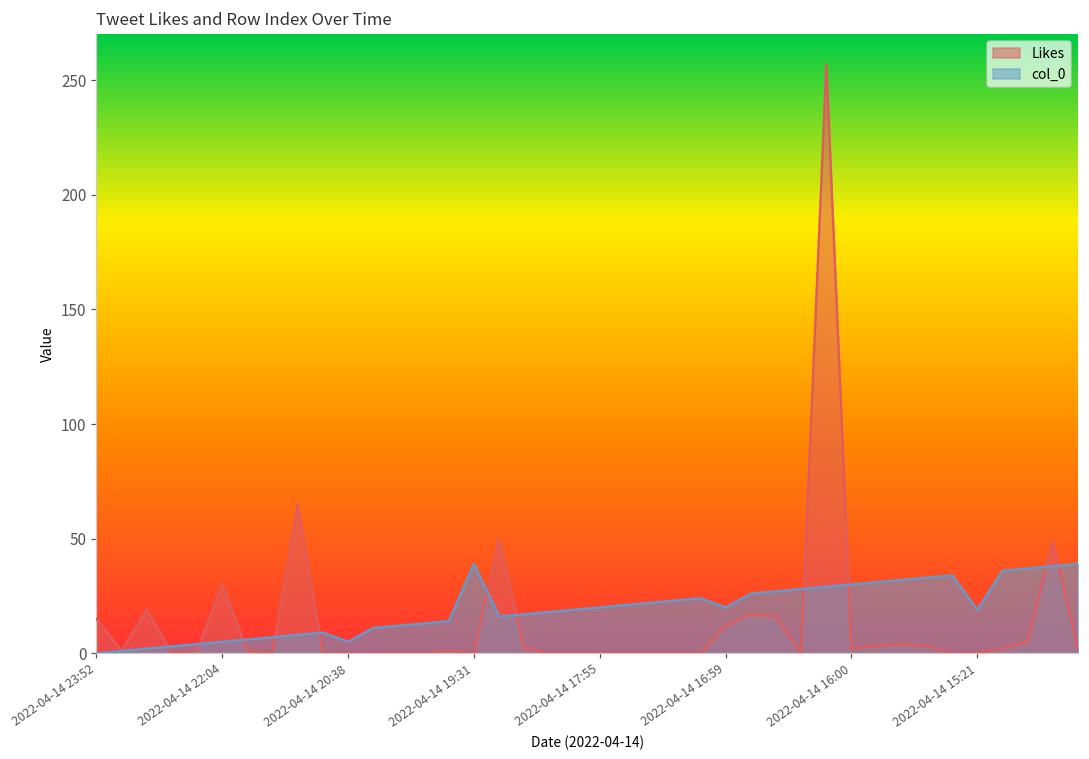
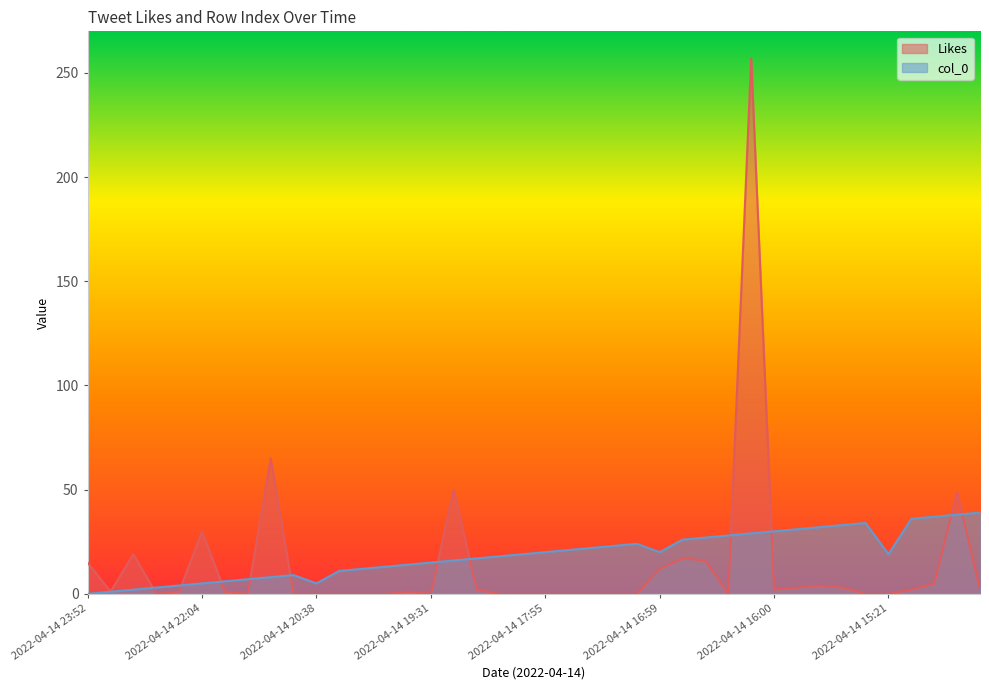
col_0, 2022-04-14 19:31: 39 -> 15
